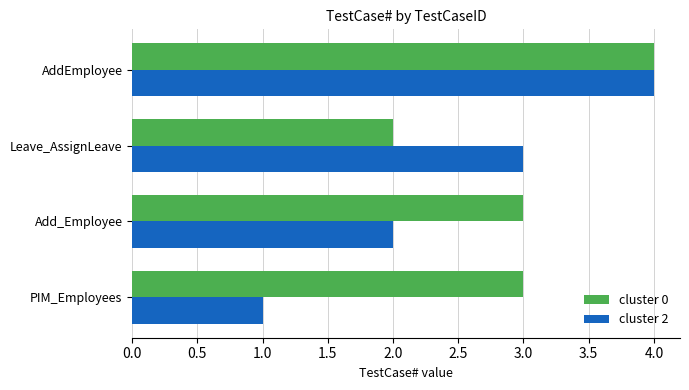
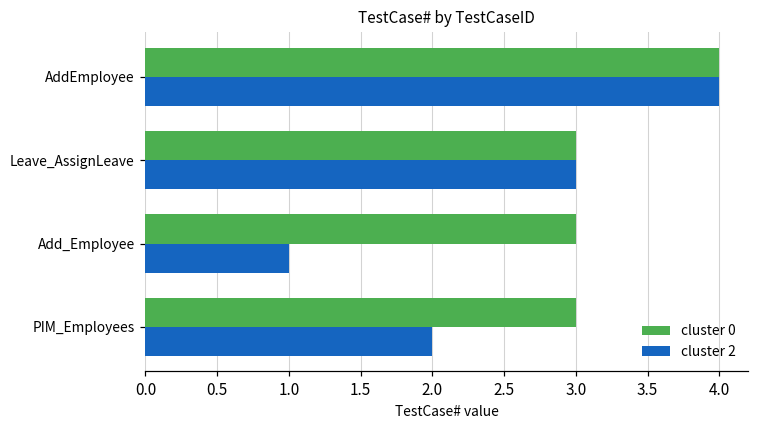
cluster 0, Leave_AssignLeave: 2 -> 3
cluster 2, Add_Employee: 2 -> 1
cluster 2, PIM_Employees: 1 -> 2
